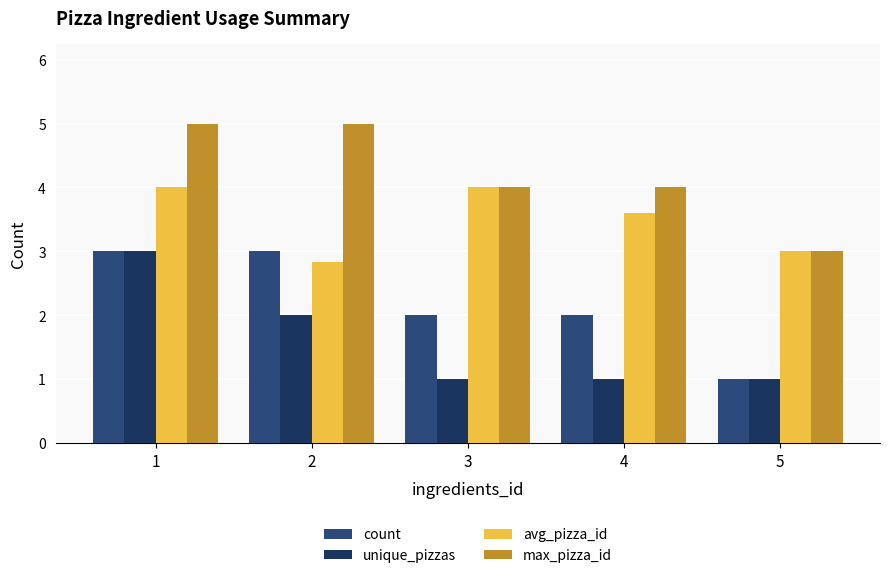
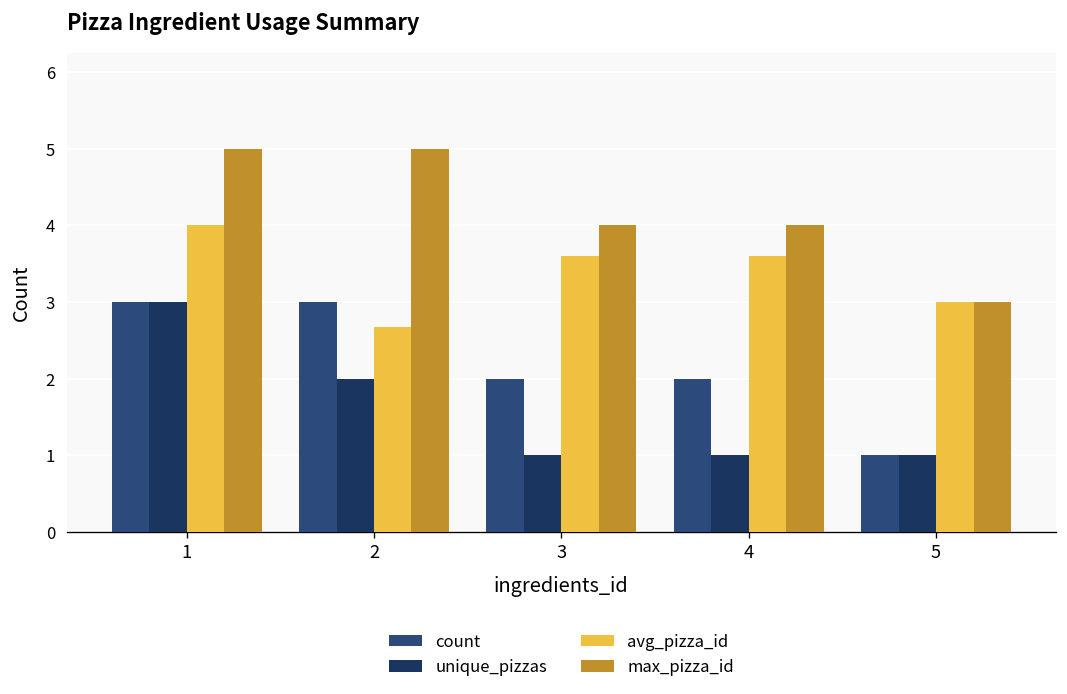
avg_pizza_id, 2: 2.8 -> 2.7
avg_pizza_id, 3: 4.0 -> 3.6
